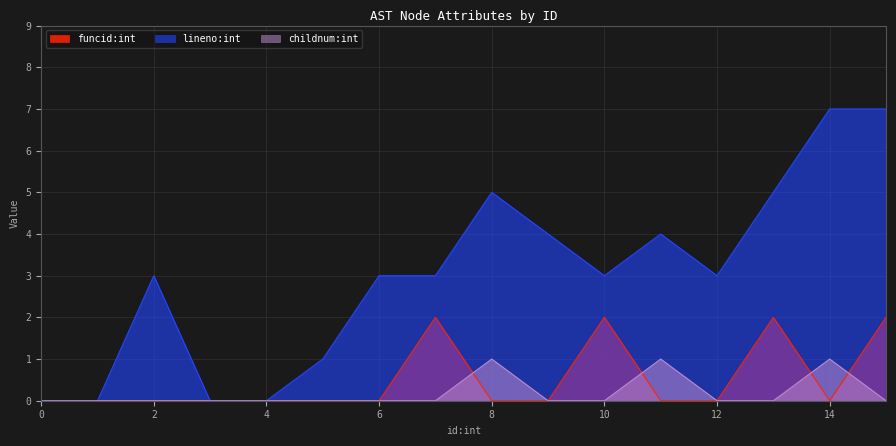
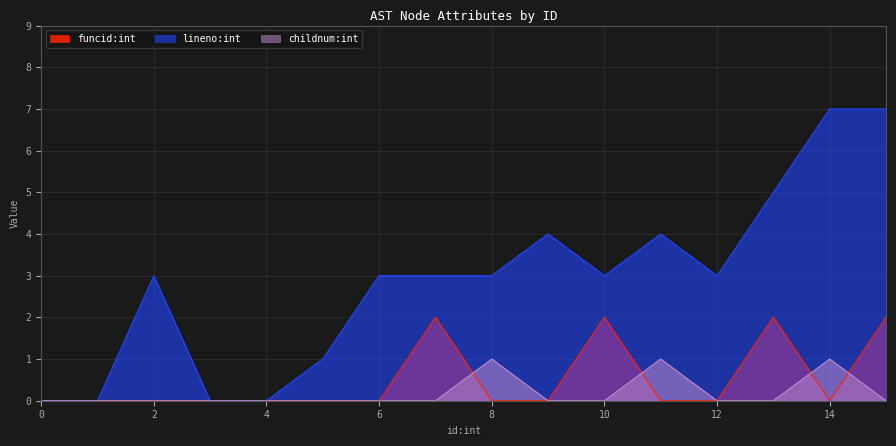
lineno:int, 8: 5 -> 3
